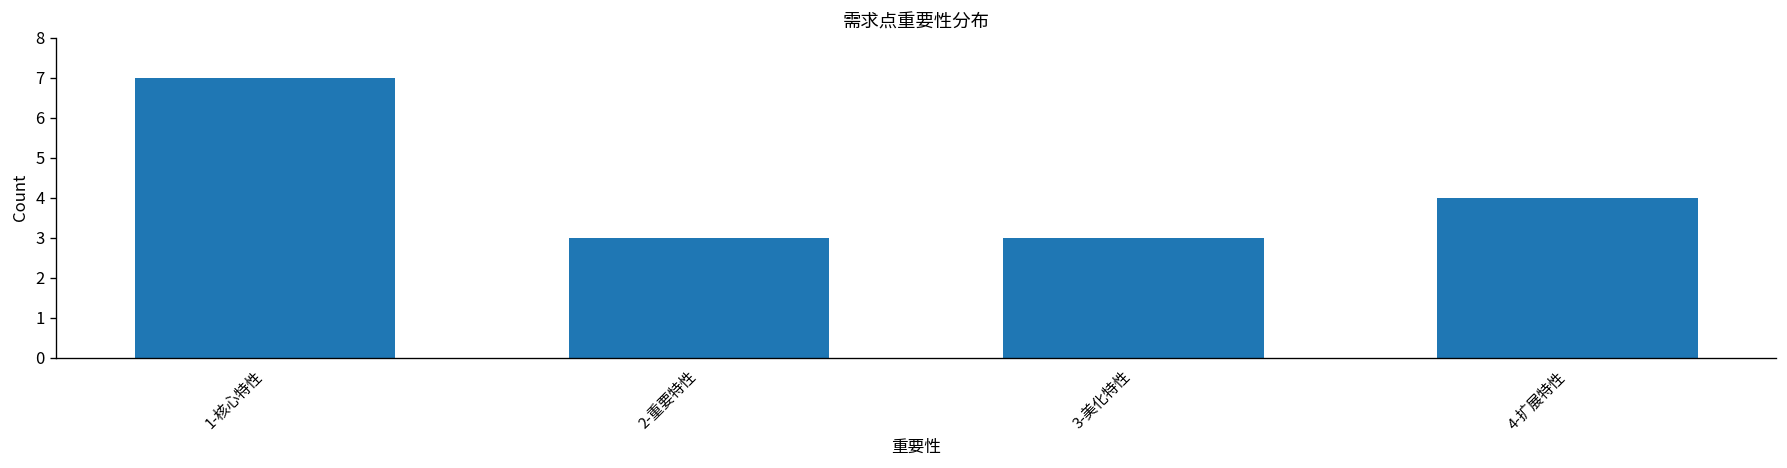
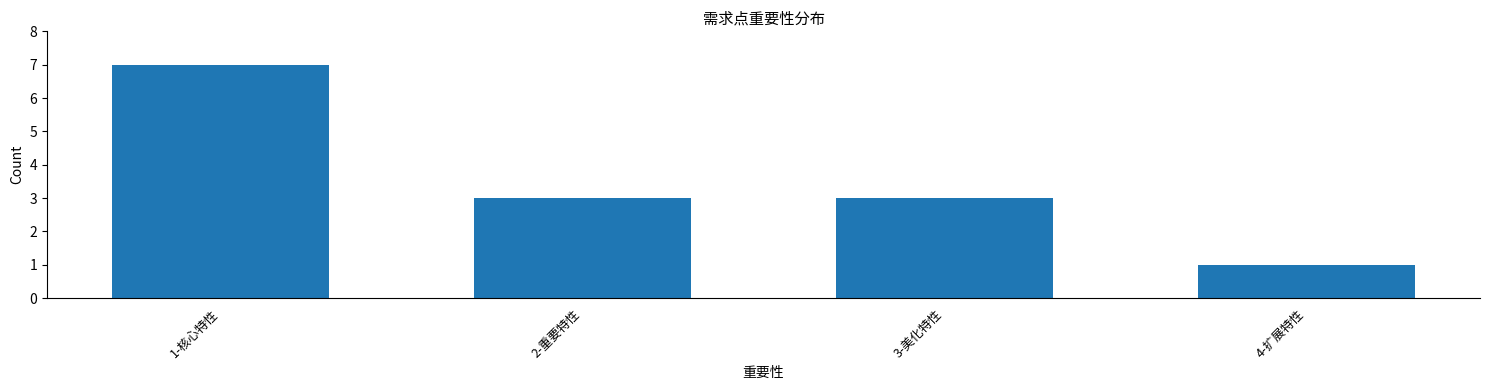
4-扩展特性: 4 -> 1
